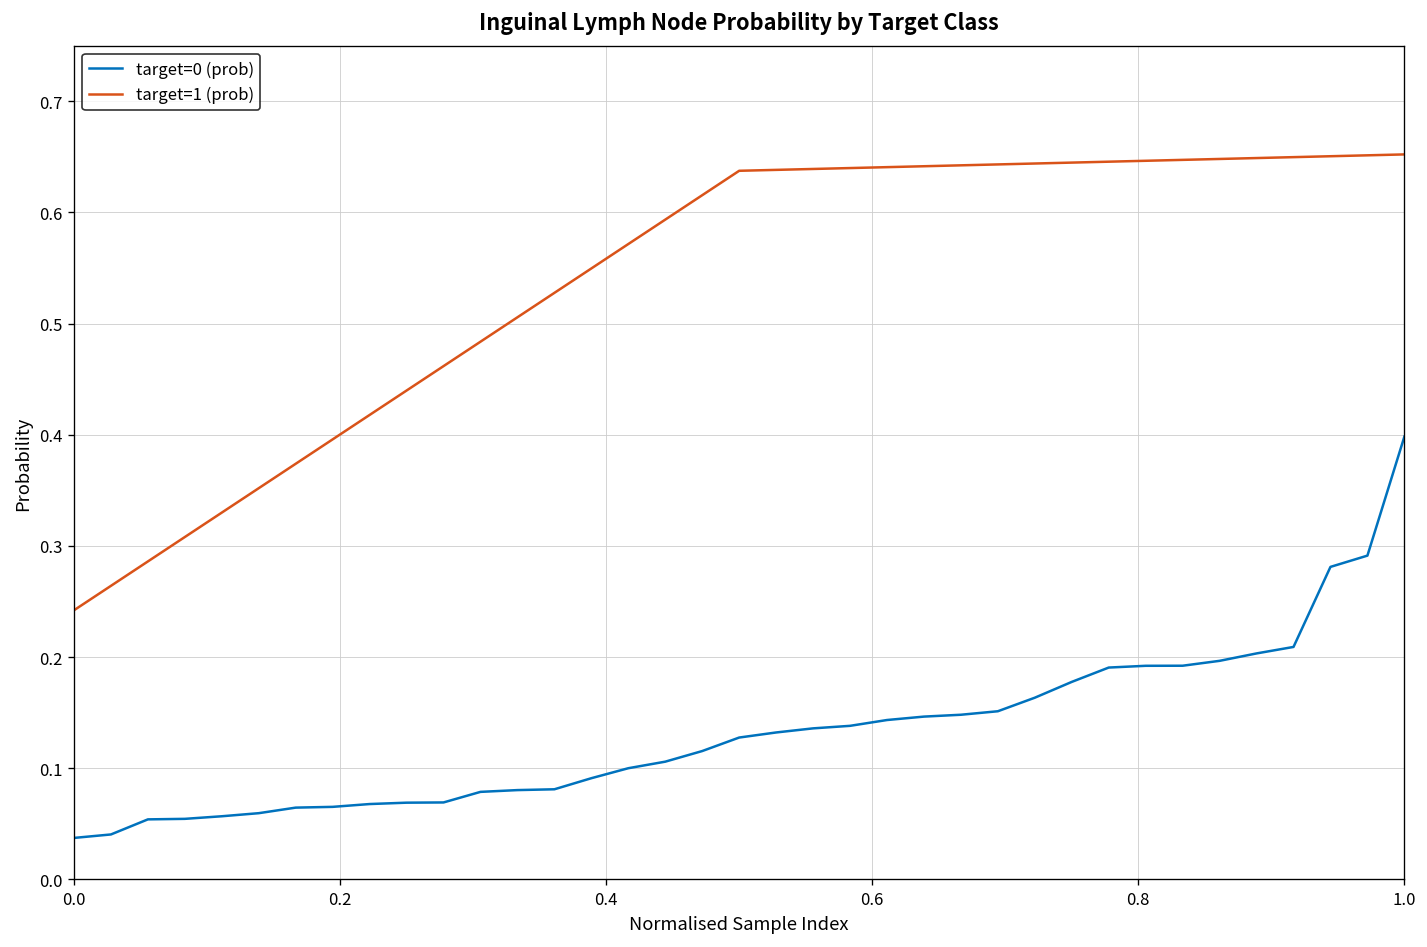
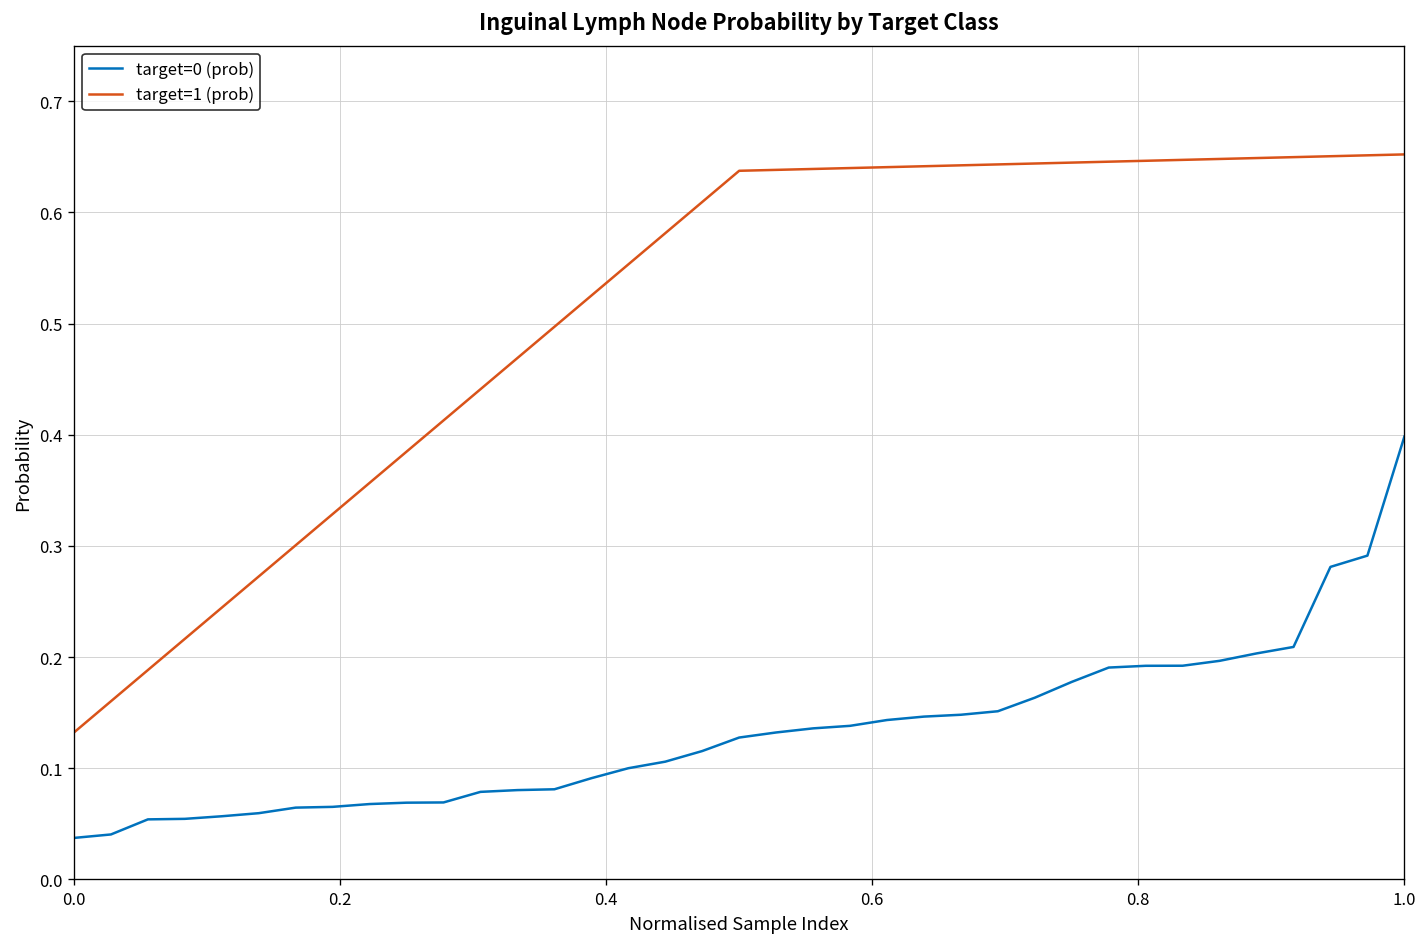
target=1 (prob), 0.0: 0.24 -> 0.13
